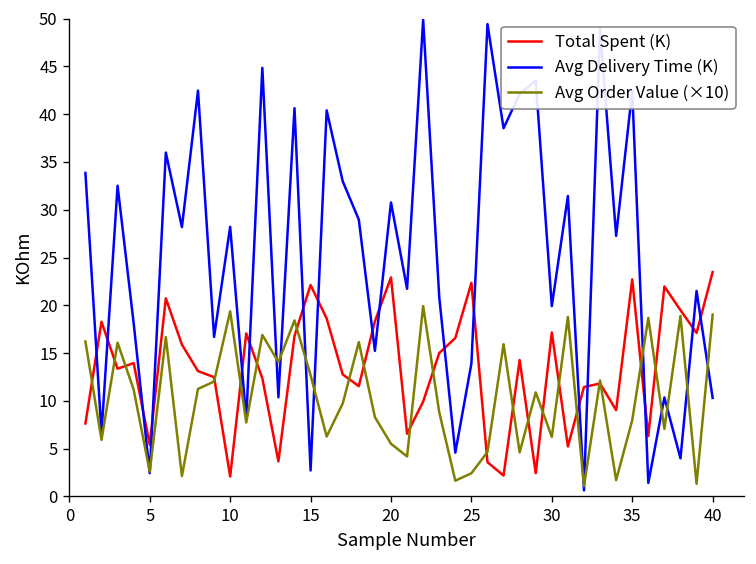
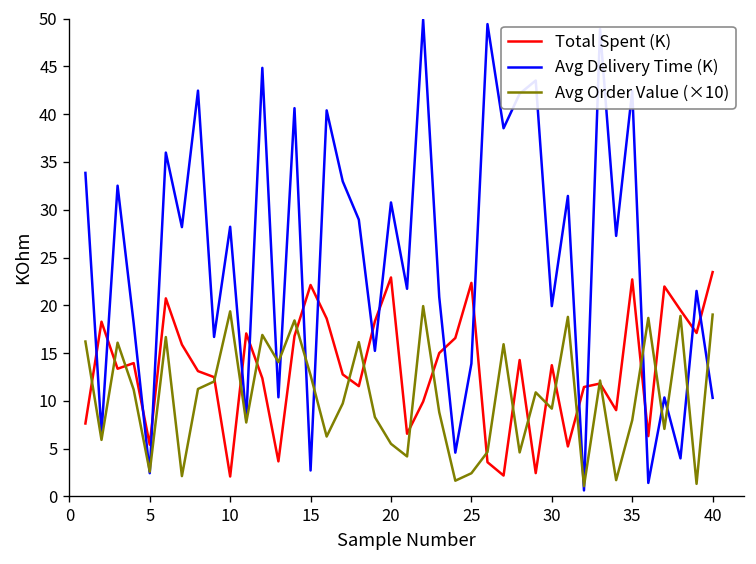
Total Spent (K), 30: 17 -> 14
Avg Order Value (×10), 30: 6 -> 9
